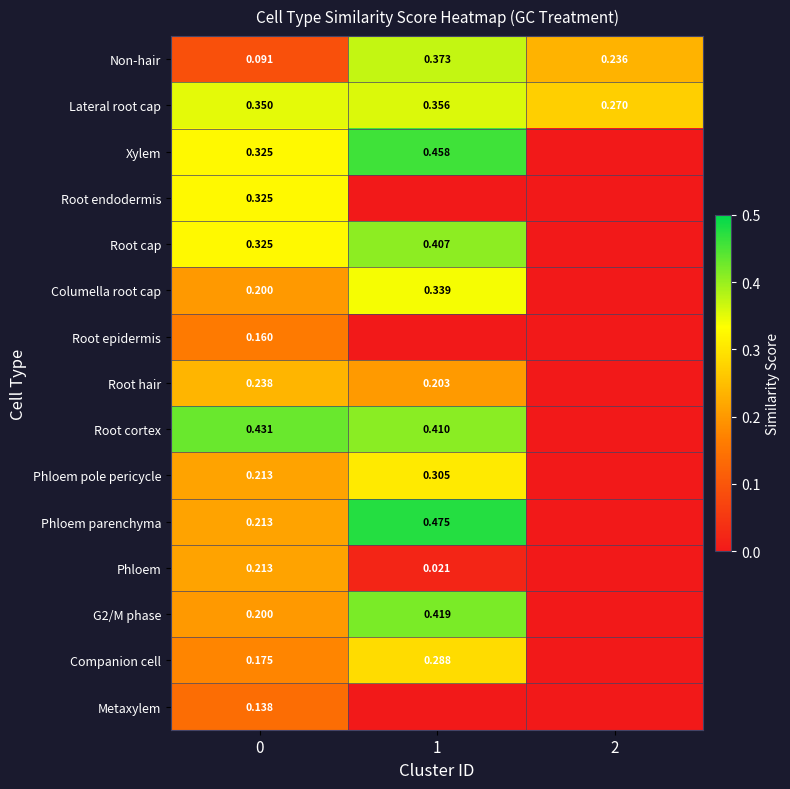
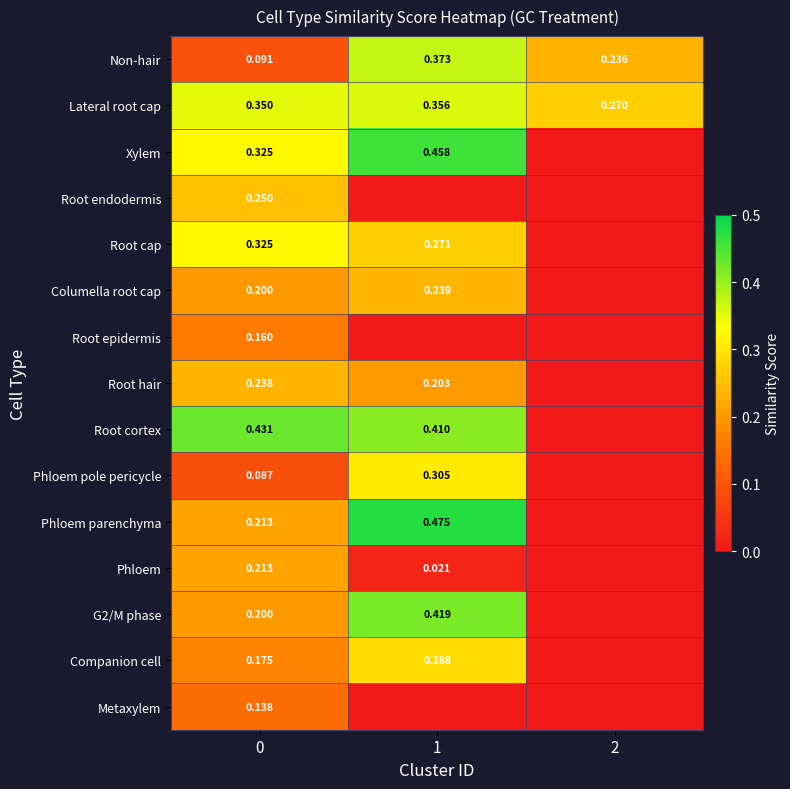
Root endodermis, 0: 0.325 -> 0.250
Root cap, 1: 0.407 -> 0.271
Columella root cap, 1: 0.339 -> 0.239
Phloem pole pericycle, 0: 0.213 -> 0.087
